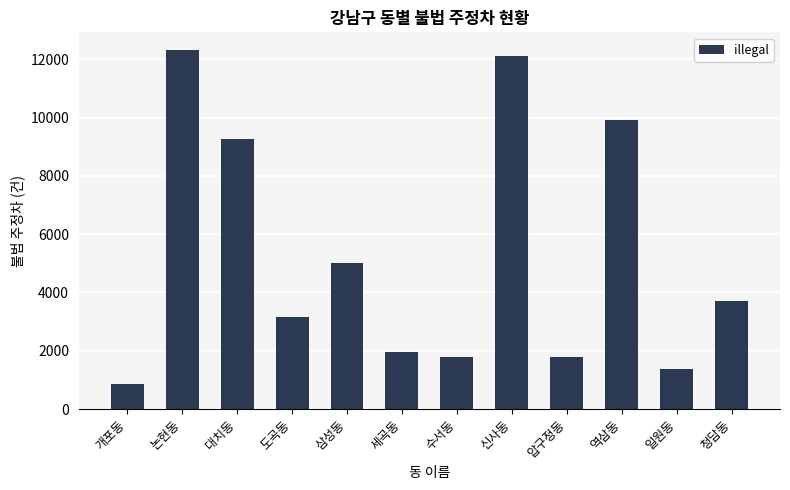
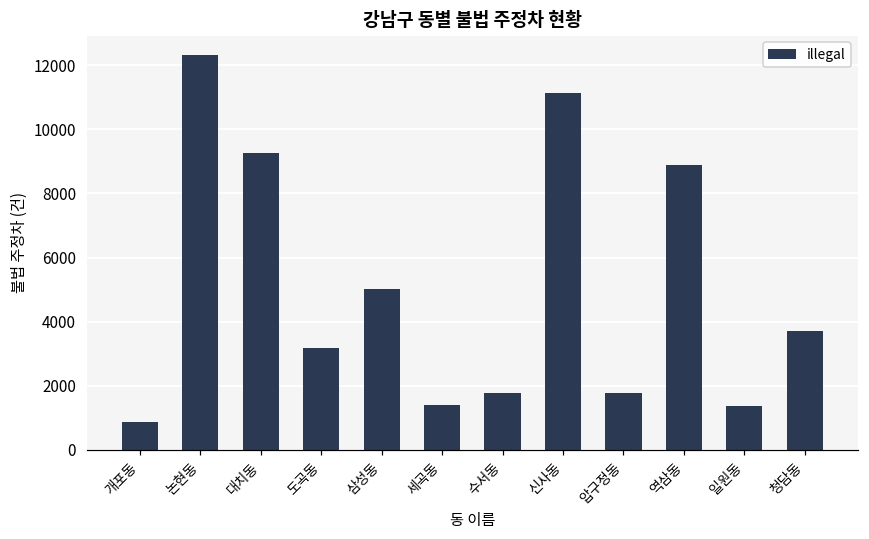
세곡동: 2000 -> 1400
신사동: 12100 -> 11100
역삼동: 9900 -> 8900
